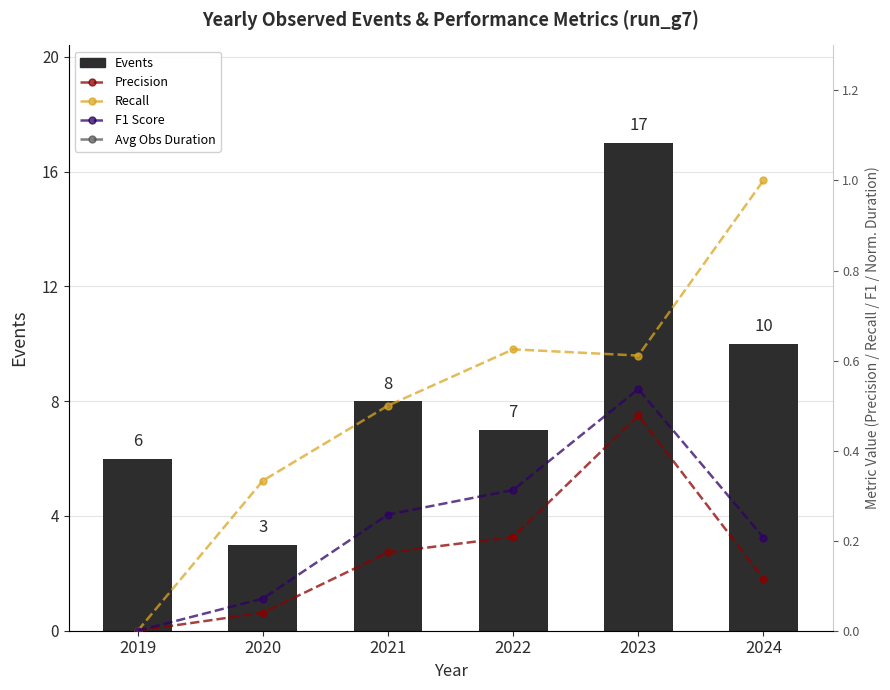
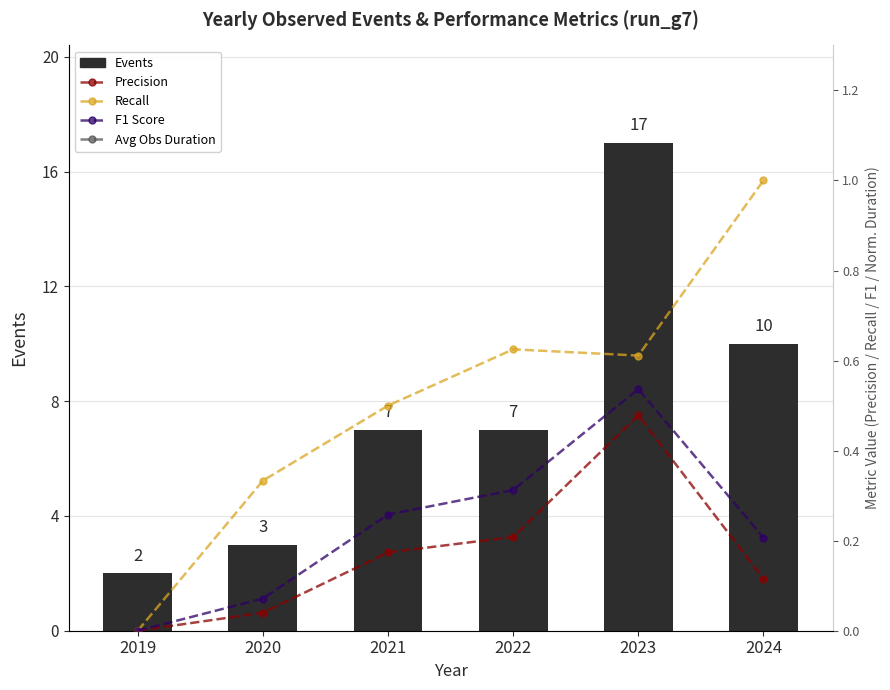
Events, 2019: 6 -> 2
Events, 2021: 8 -> 7
